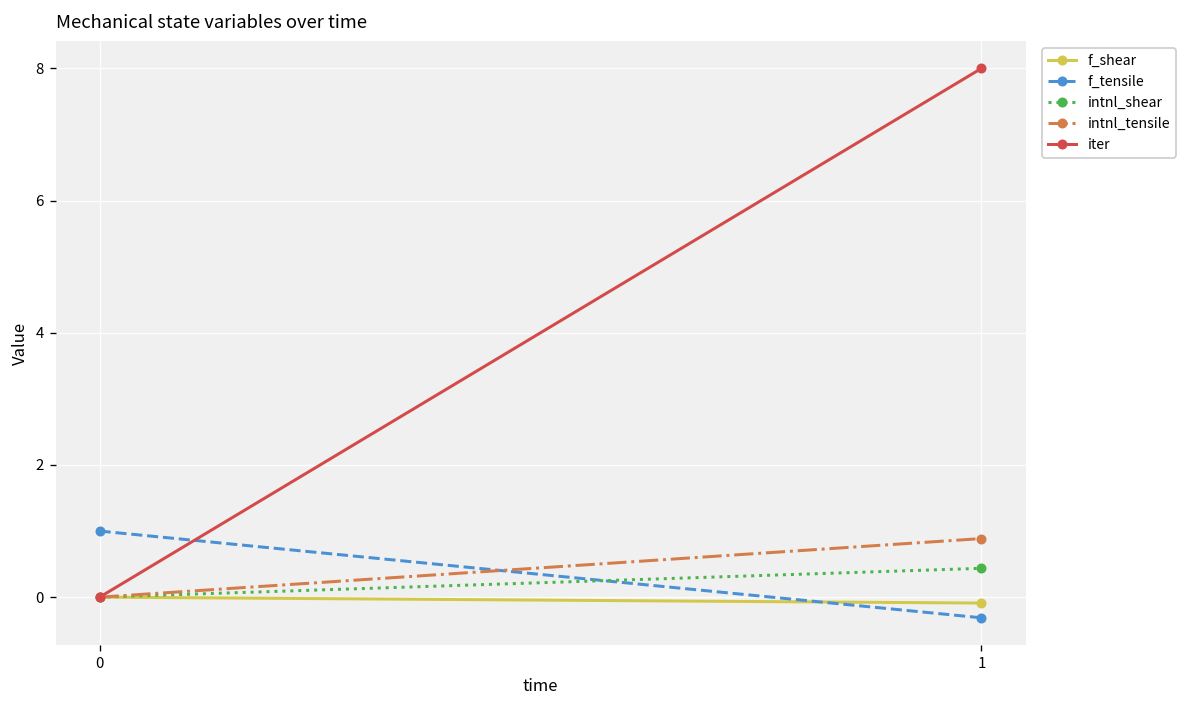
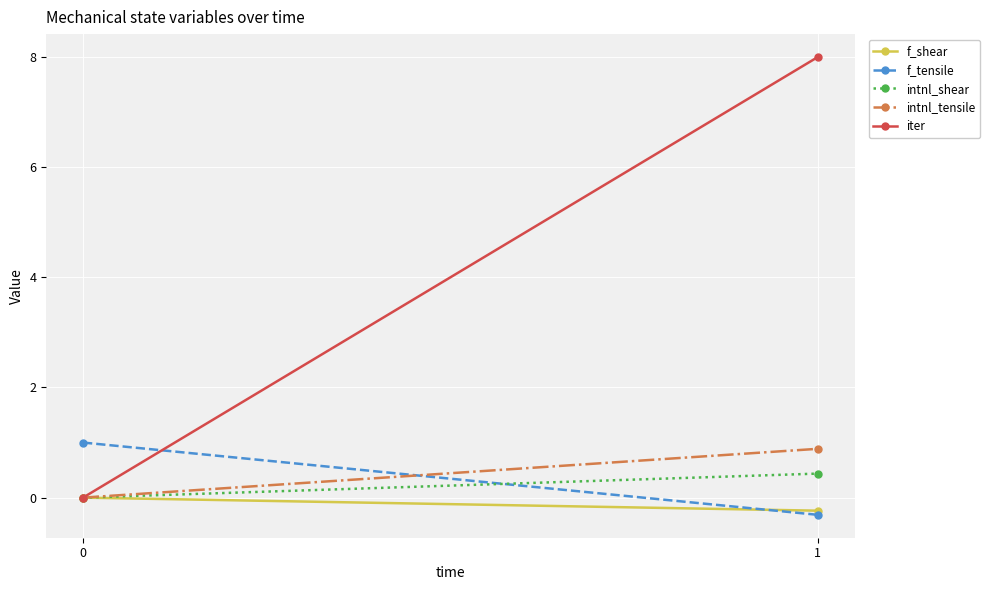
f_shear, 1: -0.1 -> -0.2
